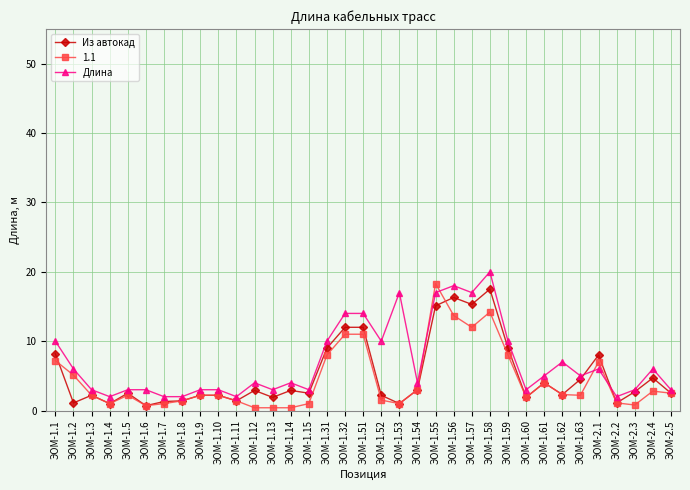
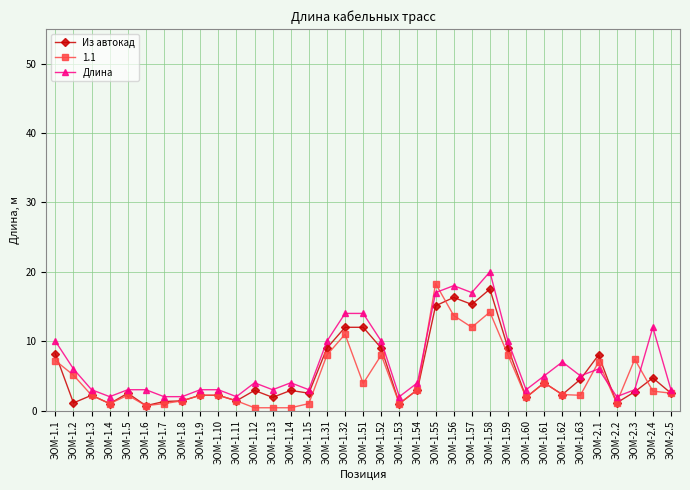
1.1, ЭОМ-1.51: 11 -> 4
Из автокад, ЭОМ-1.52: 2 -> 9
1.1, ЭОМ-1.52: 2 -> 8
Длина, ЭОМ-1.53: 17 -> 2
1.1, ЭОМ-2.3: 1 -> 7
Длина, ЭОМ-2.4: 6 -> 12
